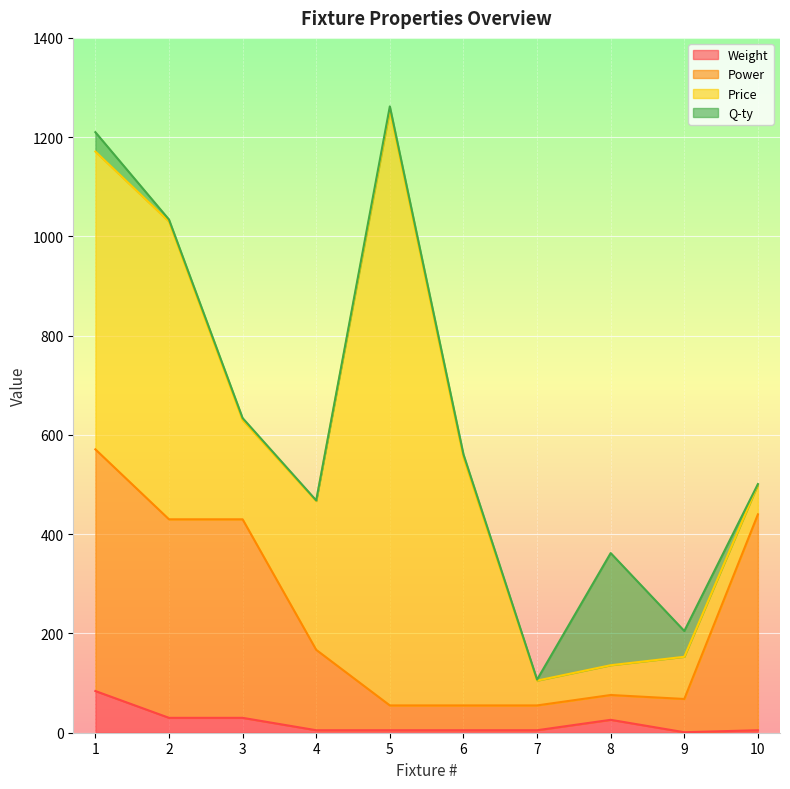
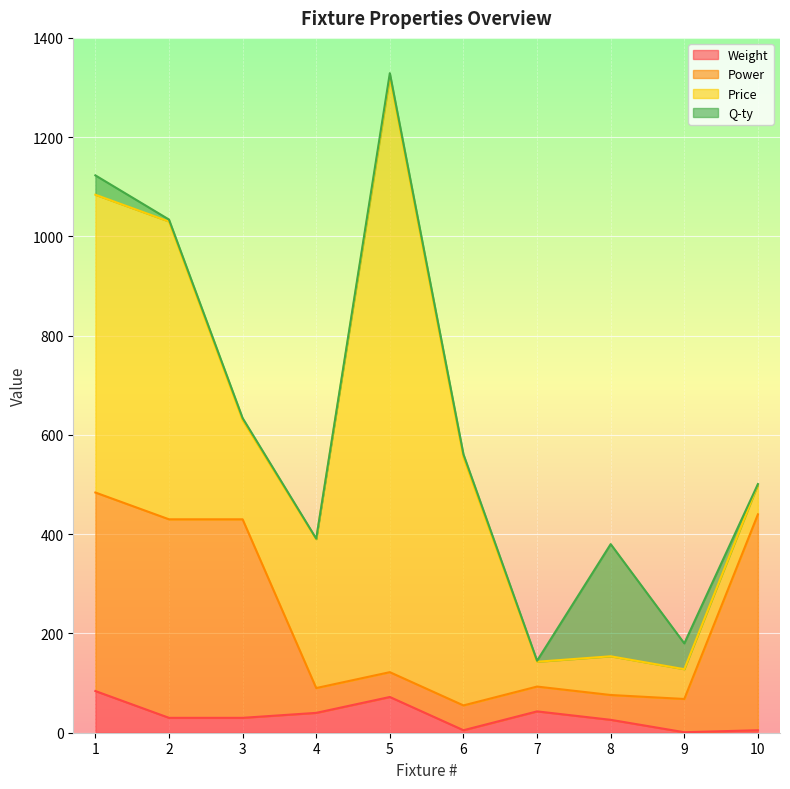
Power, 1: 490 -> 400
Weight, 4: 10 -> 40
Power, 4: 160 -> 50
Weight, 5: 10 -> 70
Weight, 7: 10 -> 40
Price, 8: 60 -> 80
Price, 9: 90 -> 60
